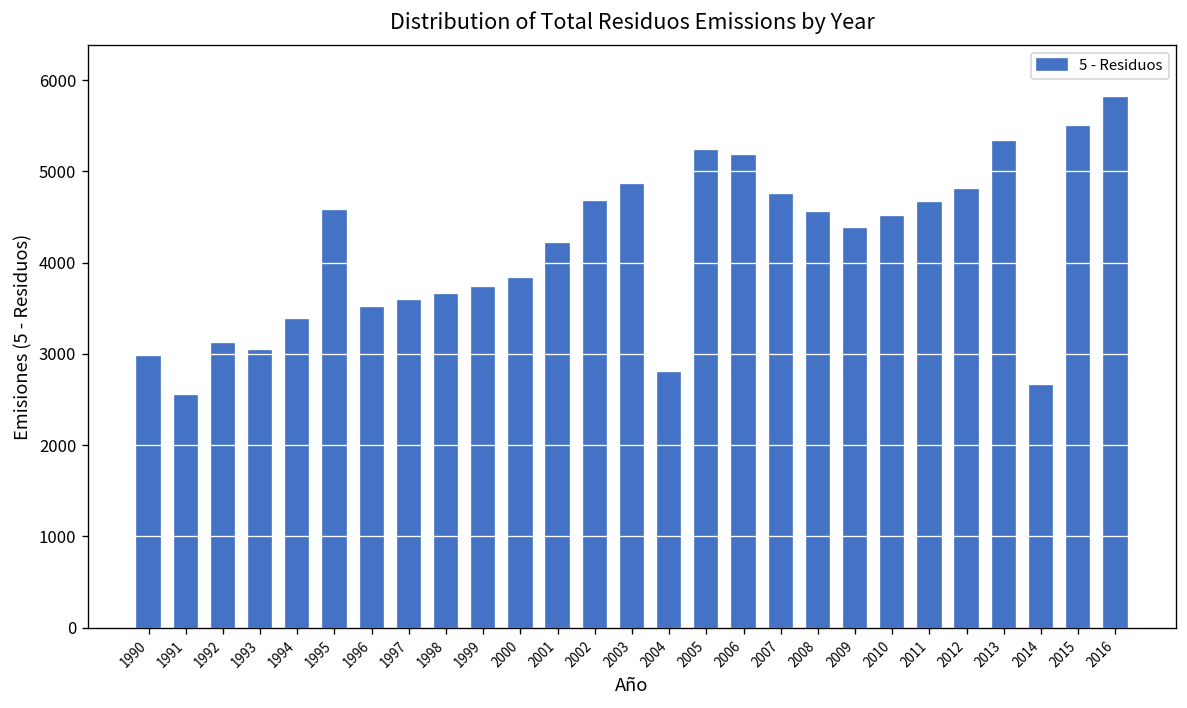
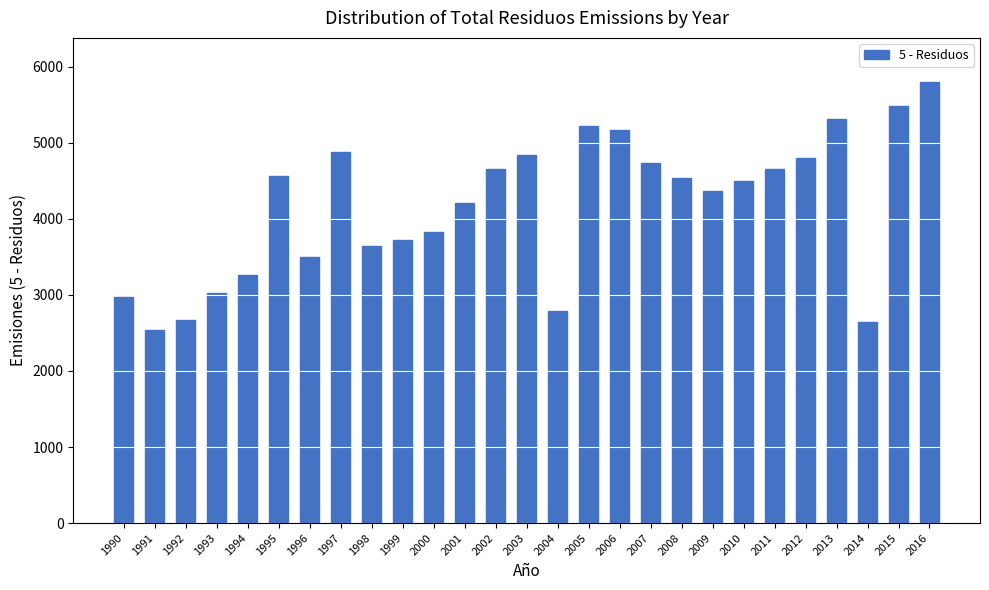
1992: 3100 -> 2700
1994: 3400 -> 3300
1997: 3600 -> 4900
